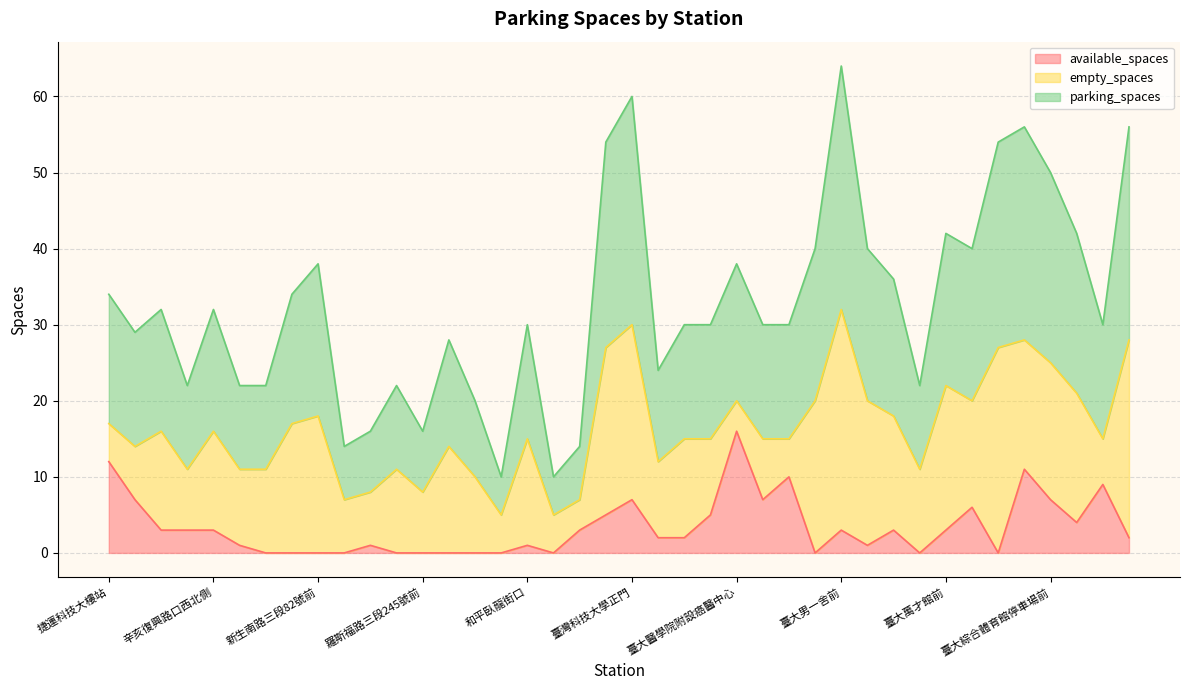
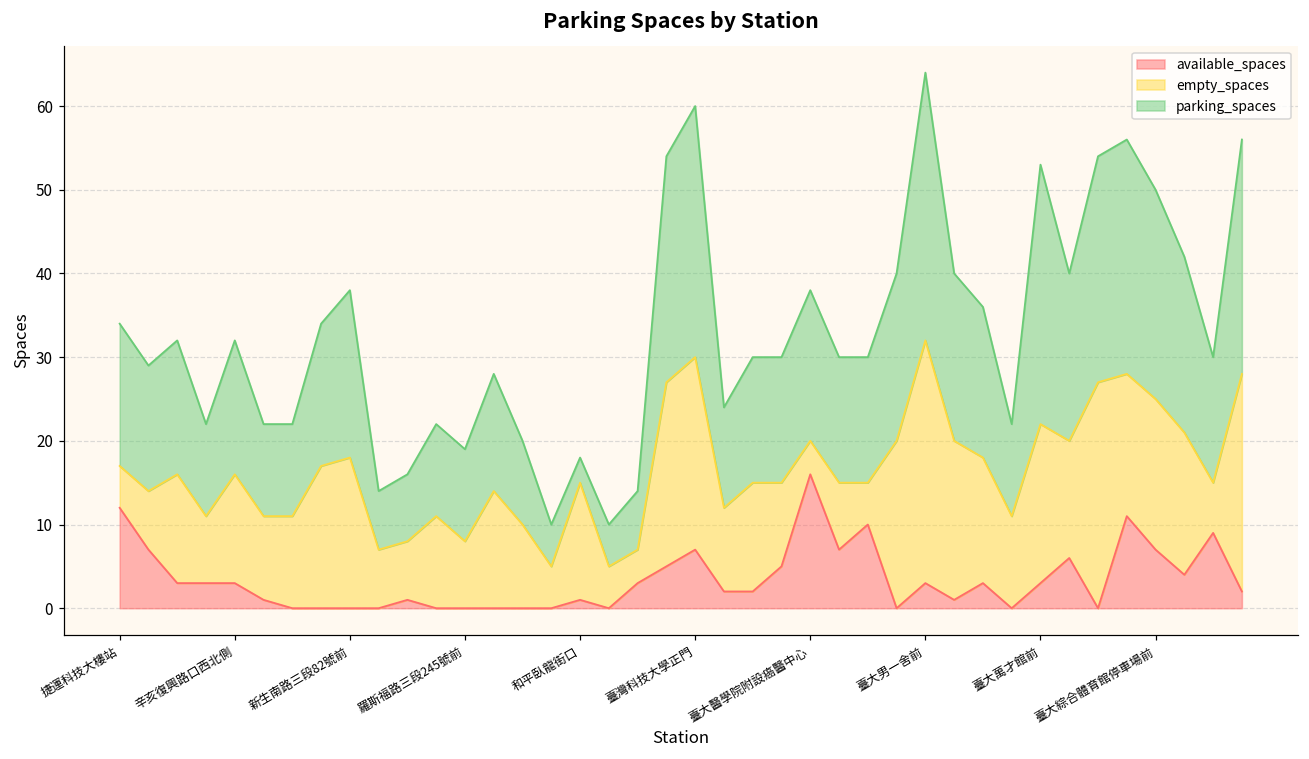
parking_spaces, 羅斯福路三段245號前: 8 -> 11
parking_spaces, 和平臥龍街口: 15 -> 3
parking_spaces, 臺大萬才館前: 20 -> 31
